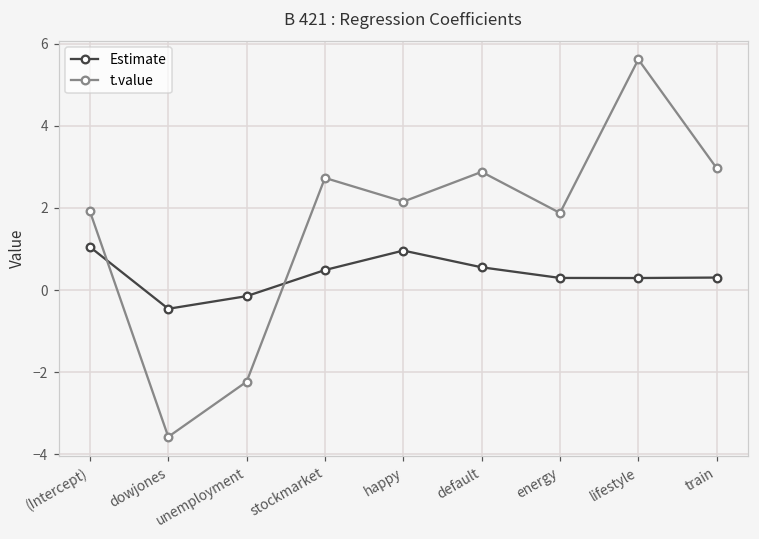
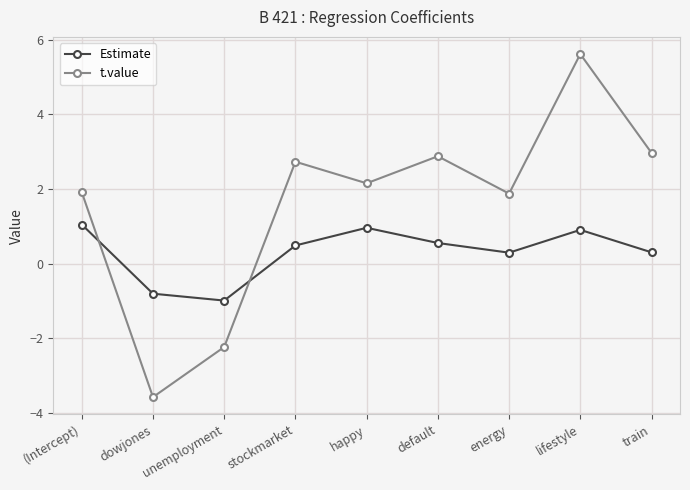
Estimate, dowjones: -0.5 -> -0.8
Estimate, unemployment: -0.1 -> -1.0
Estimate, lifestyle: 0.3 -> 0.9
